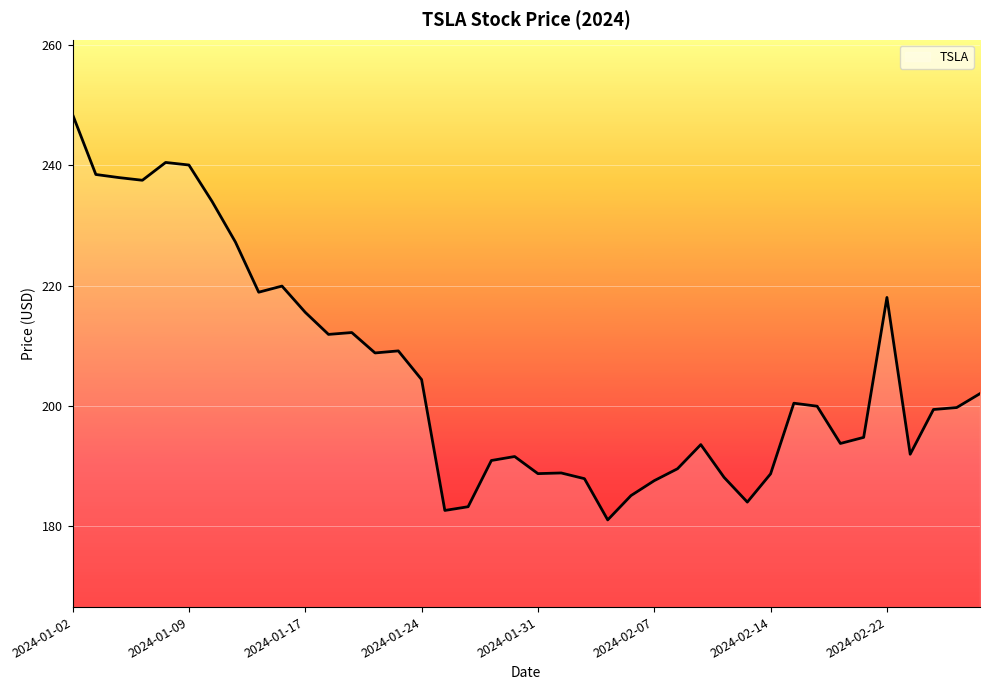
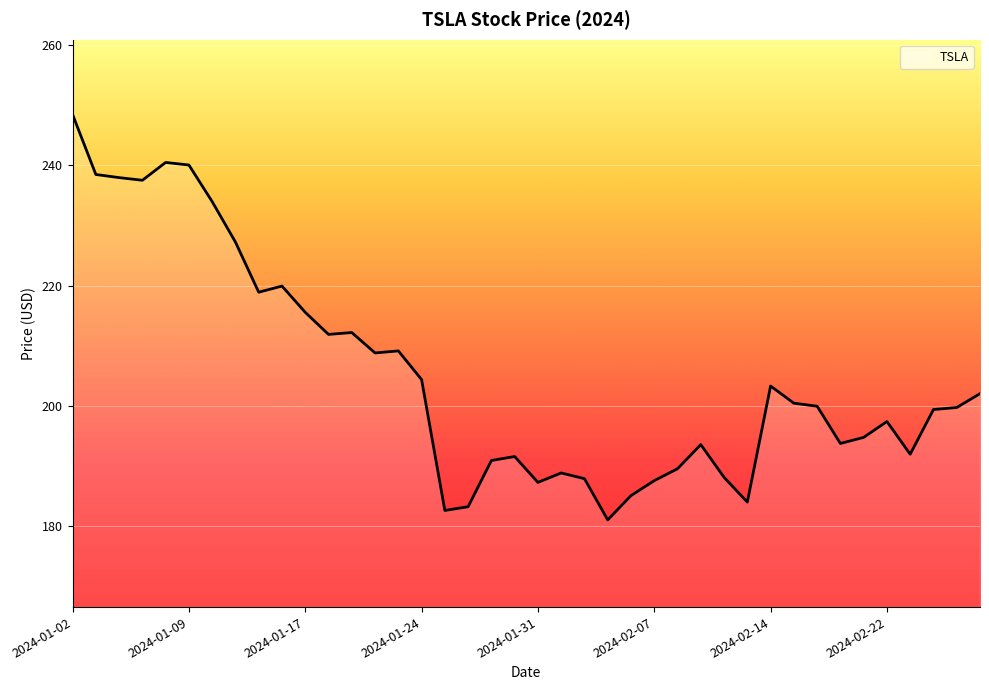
2024-01-31: 189 -> 187
2024-02-14: 189 -> 203
2024-02-22: 218 -> 197
